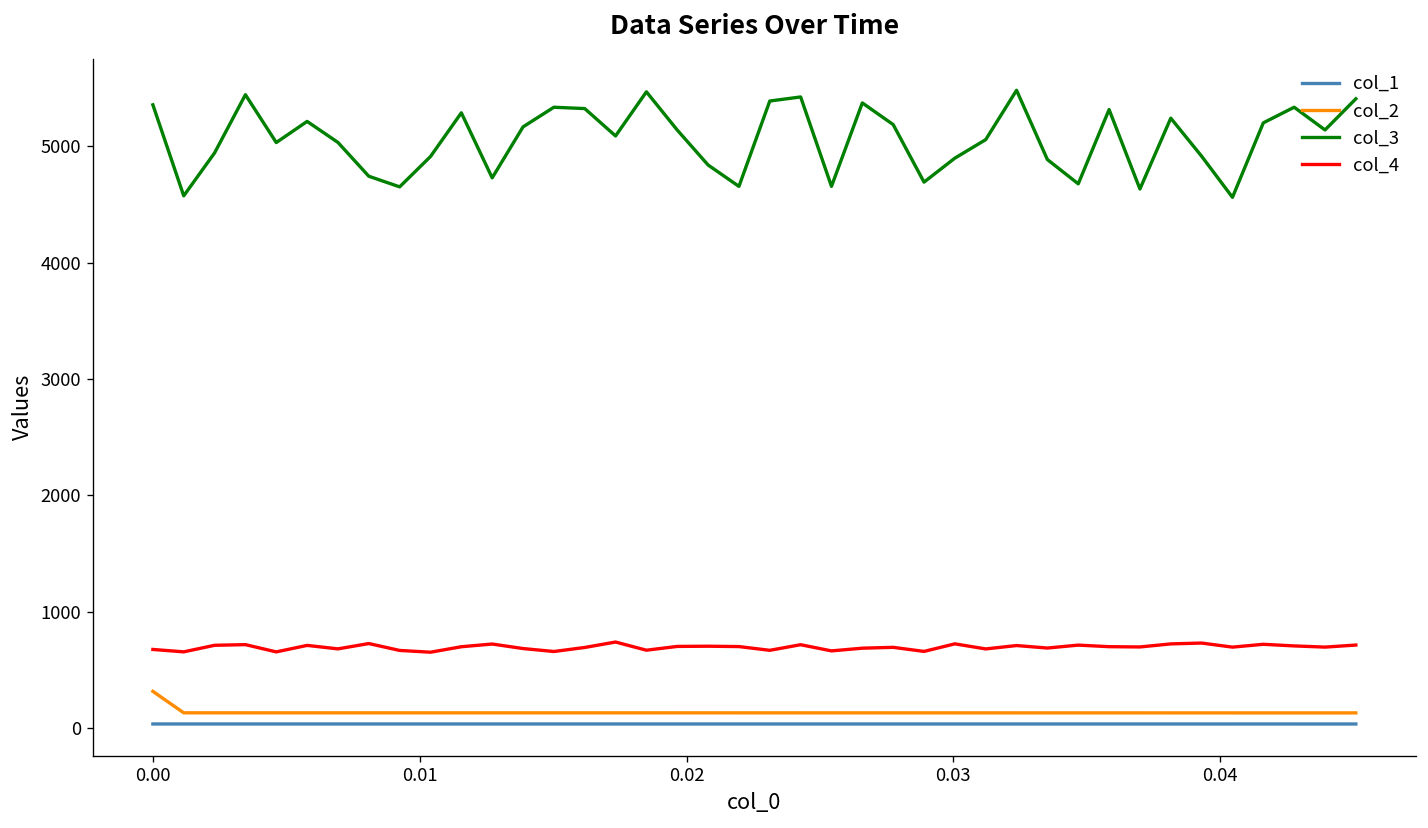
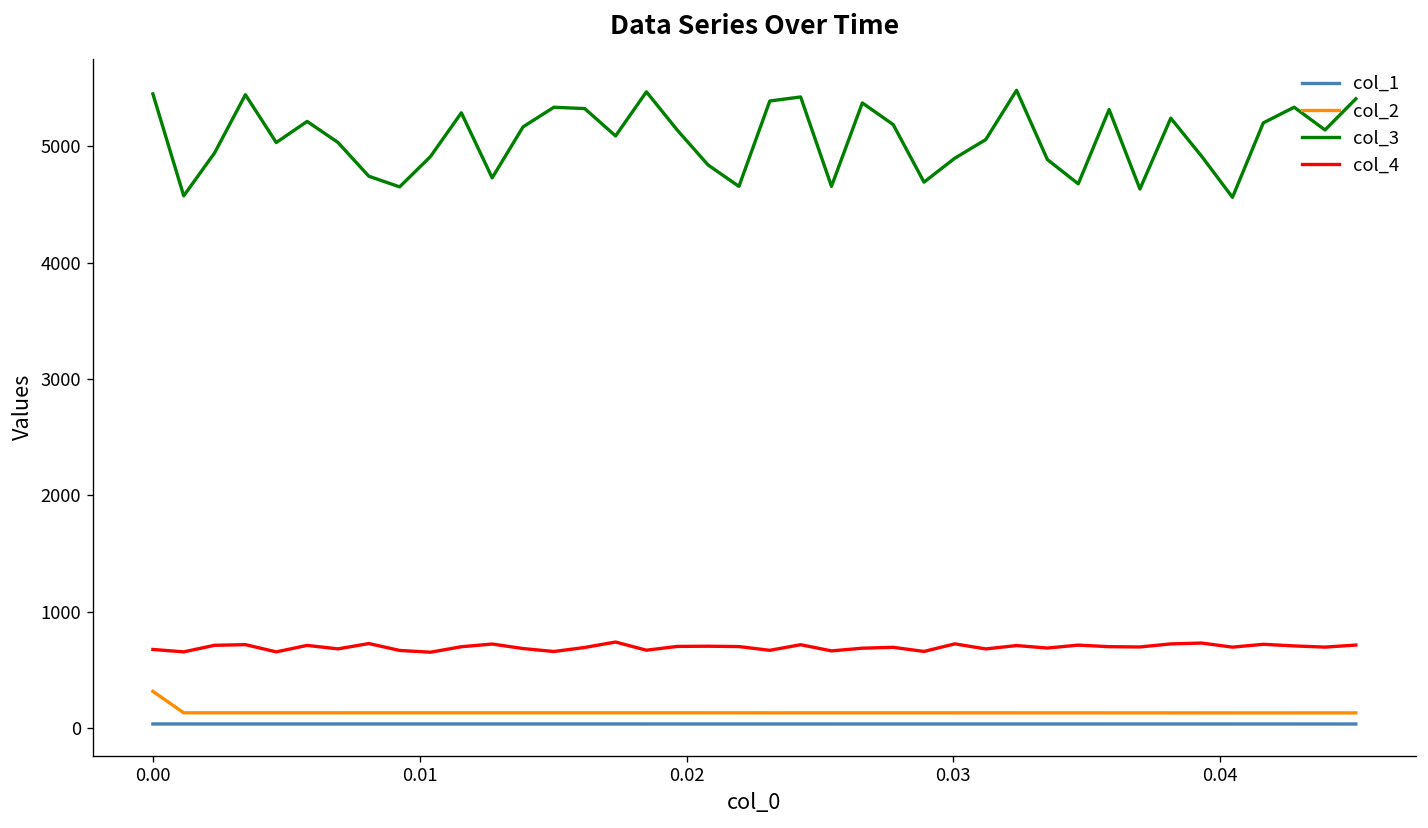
col_3, 0.00: 5400 -> 5500
